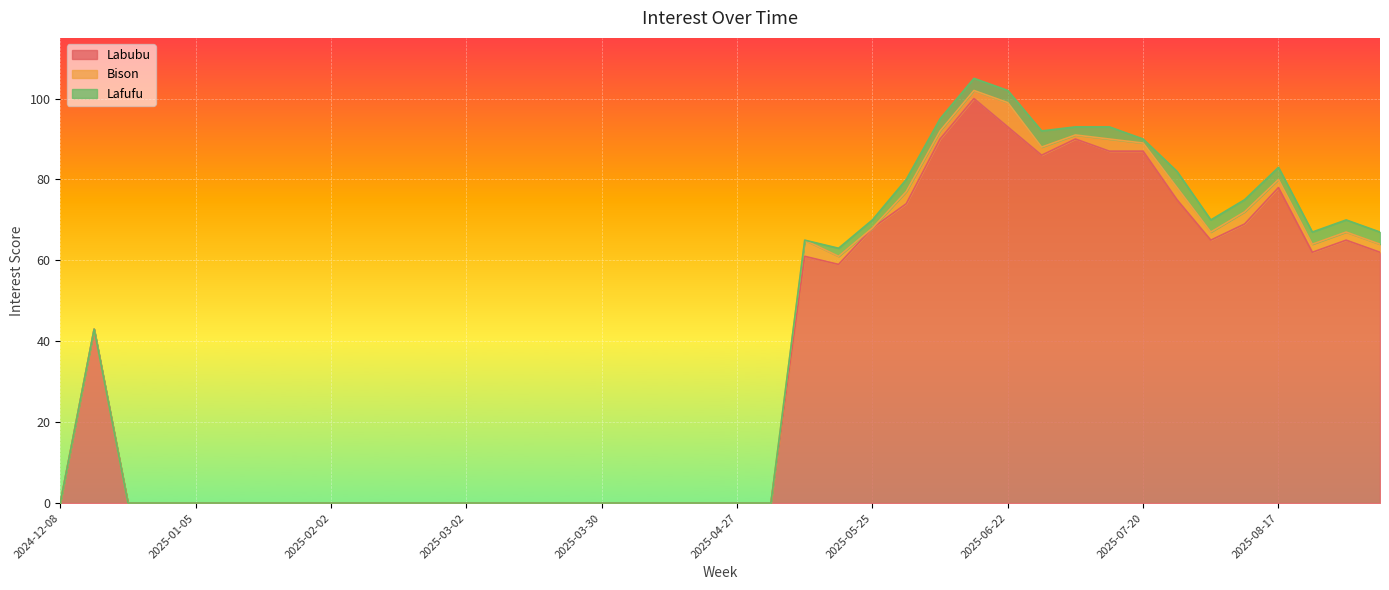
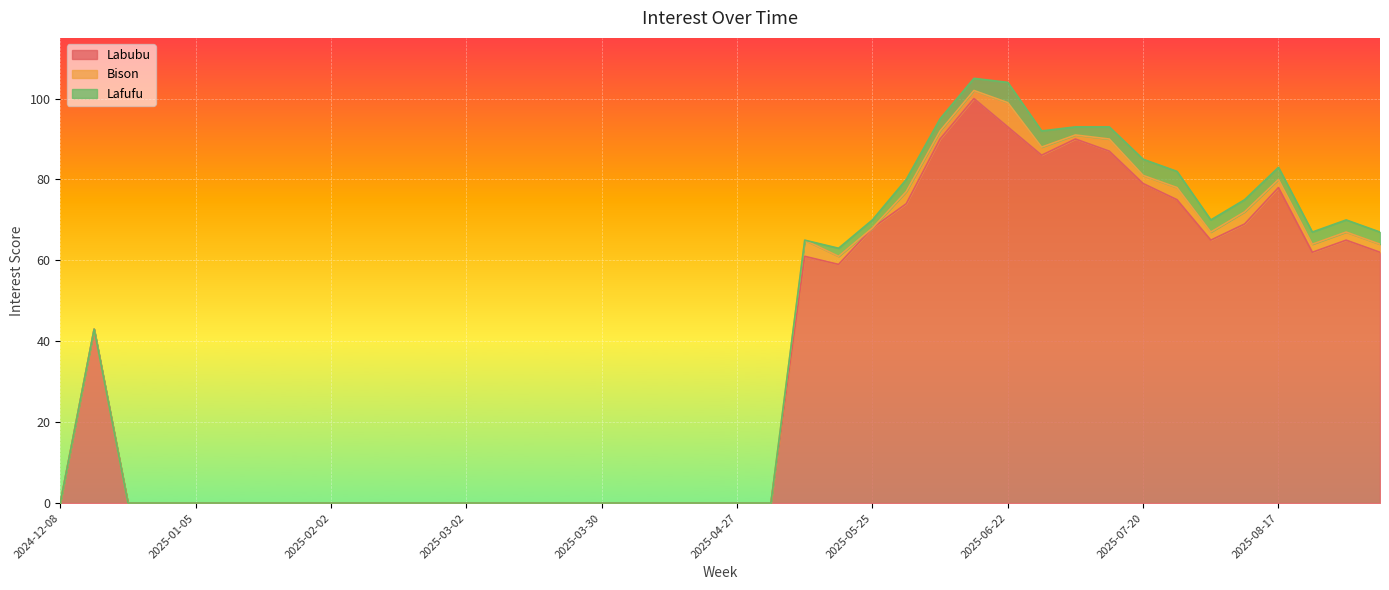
Lafufu, 2025-06-22: 3 -> 5
Labubu, 2025-07-20: 87 -> 79
Lafufu, 2025-07-20: 1 -> 4
